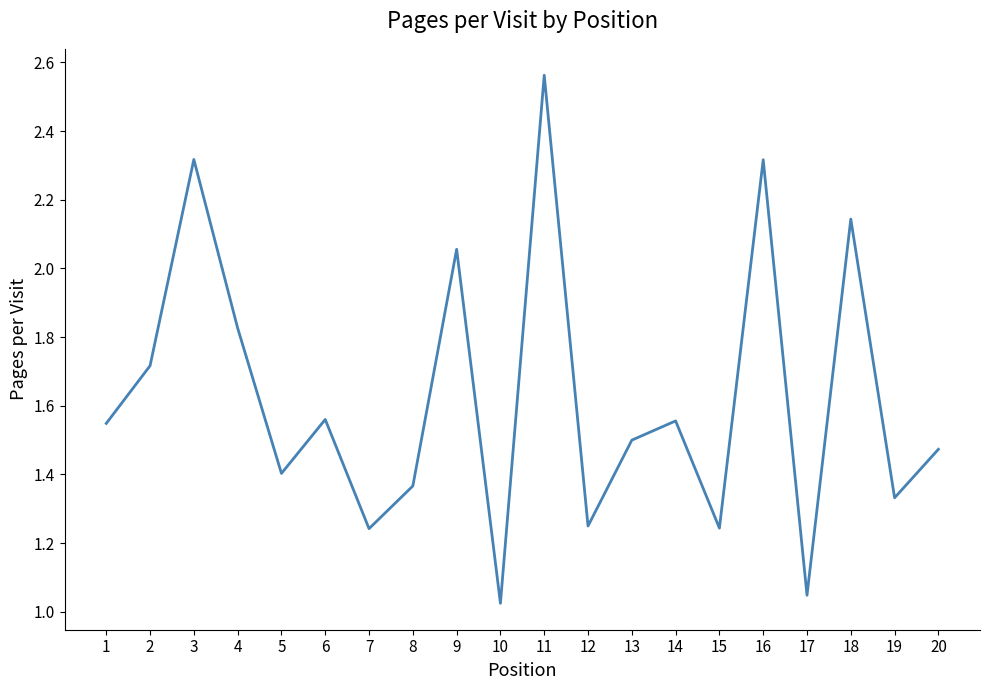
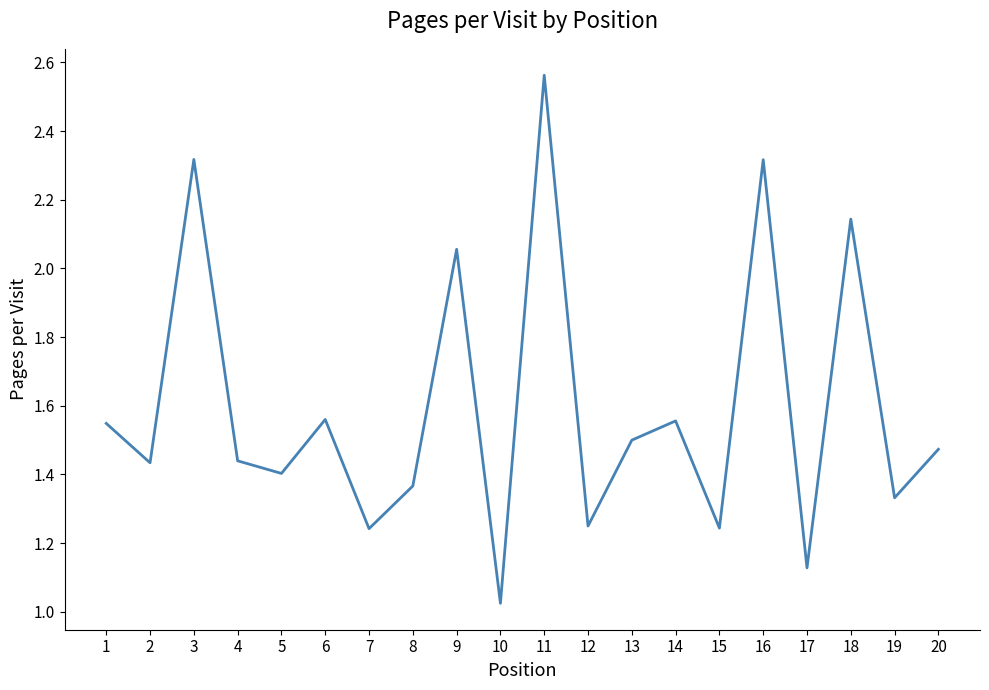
2: 1.72 -> 1.43
4: 1.83 -> 1.44
17: 1.05 -> 1.13
